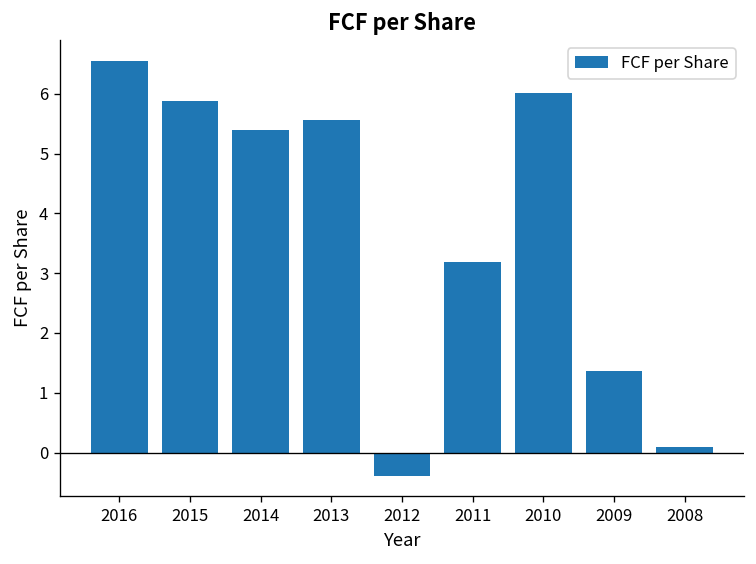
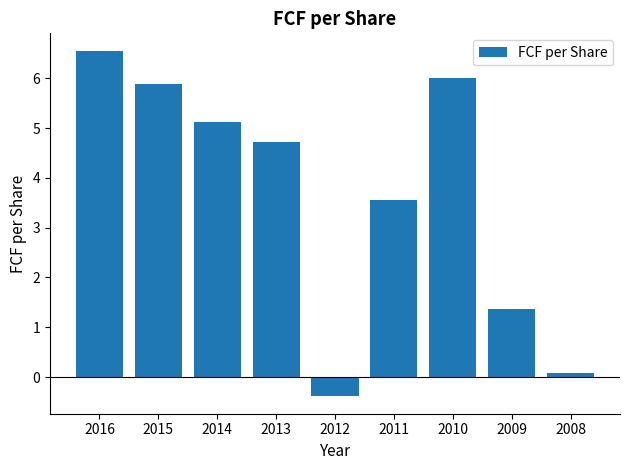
2014: 5.4 -> 5.1
2013: 5.6 -> 4.7
2011: 3.2 -> 3.5
